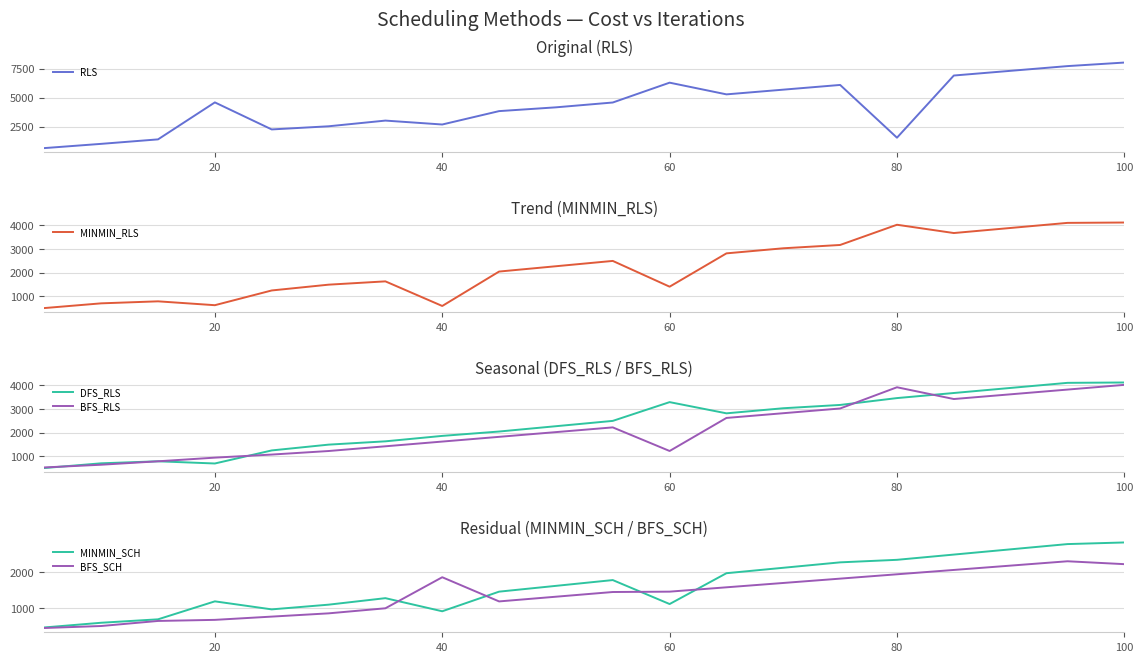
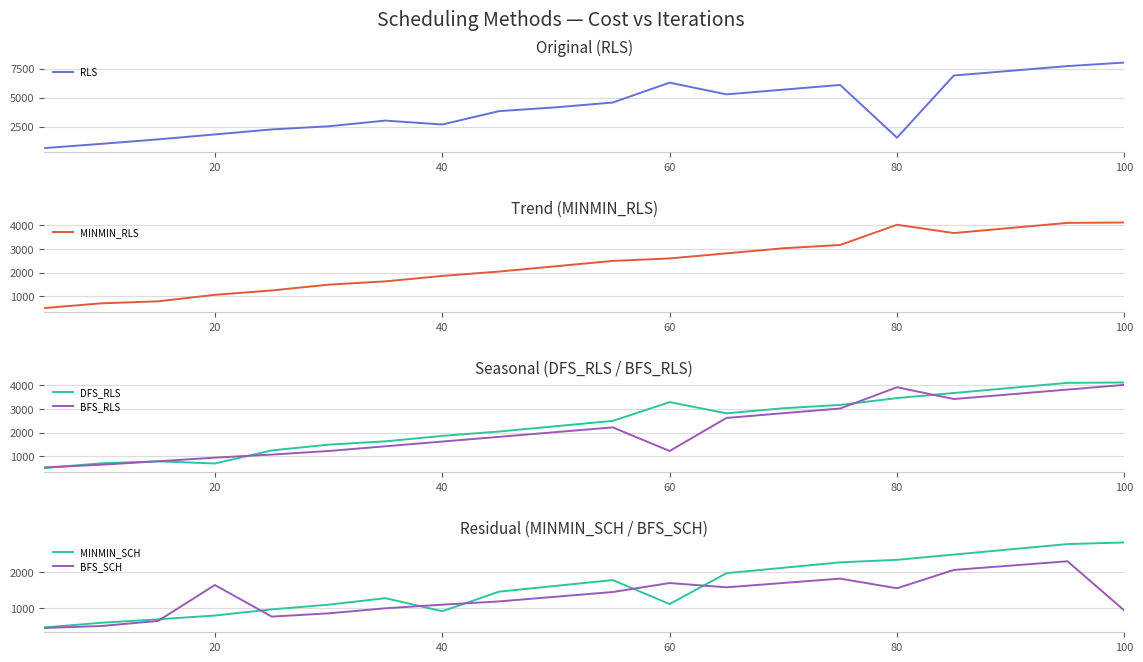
Original (RLS), 20: 4600 -> 1800
Trend (MINMIN_RLS), 20: 600 -> 1100
Trend (MINMIN_RLS), 40: 600 -> 1900
Trend (MINMIN_RLS), 60: 1400 -> 2600
Residual (MINMIN_SCH / BFS_SCH), MINMIN_SCH, 20: 1200 -> 800
Residual (MINMIN_SCH / BFS_SCH), BFS_SCH, 20: 700 -> 1600
Residual (MINMIN_SCH / BFS_SCH), BFS_SCH, 40: 1900 -> 1100
Residual (MINMIN_SCH / BFS_SCH), BFS_SCH, 60: 1500 -> 1700
Residual (MINMIN_SCH / BFS_SCH), BFS_SCH, 80: 1900 -> 1600
Residual (MINMIN_SCH / BFS_SCH), BFS_SCH, 100: 2200 -> 900
